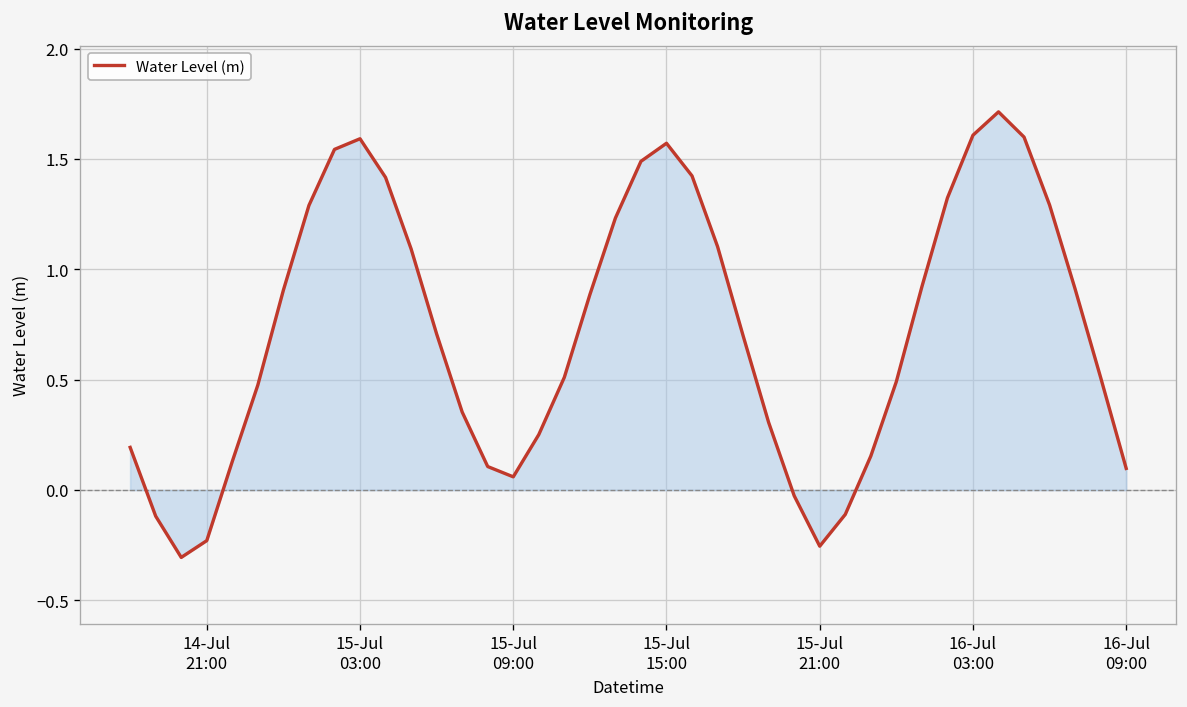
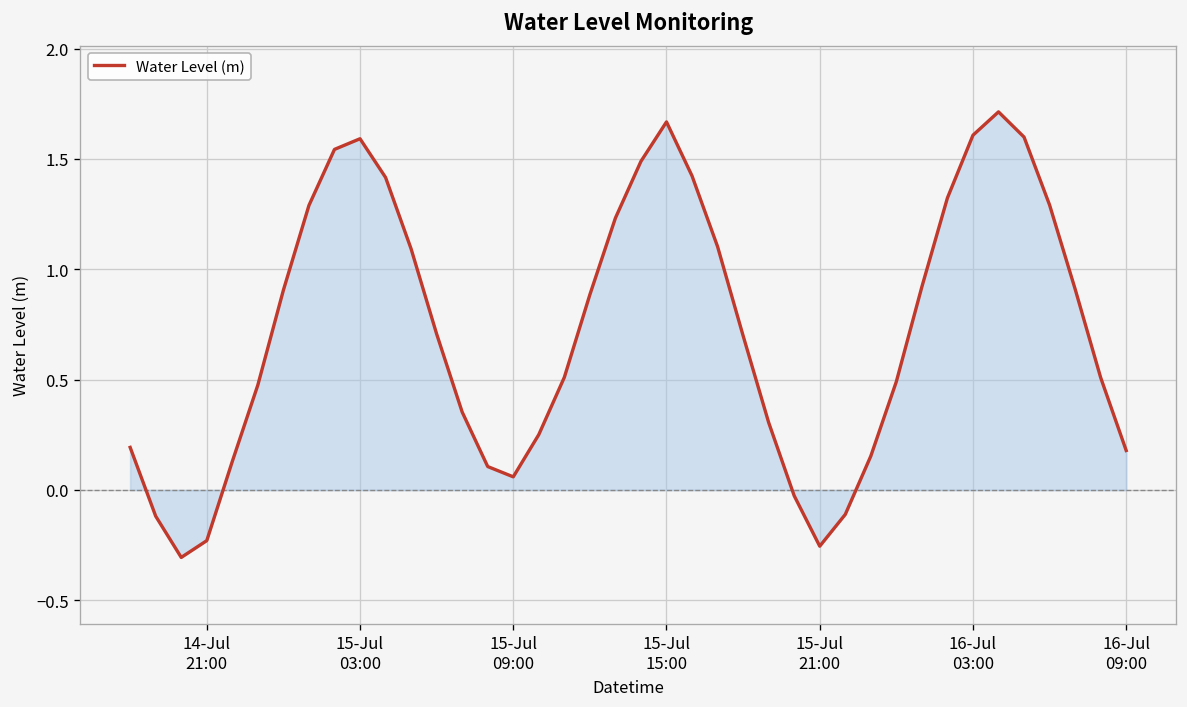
Water Level (m), 15-Jul 15:00: 1.57 -> 1.67
Water Level (m), 16-Jul 09:00: 0.10 -> 0.18
